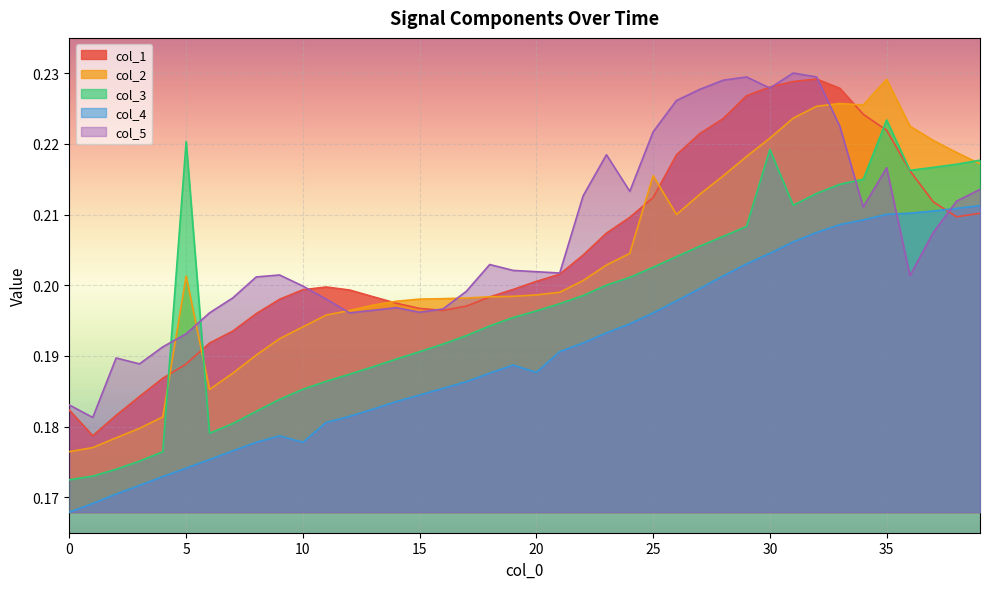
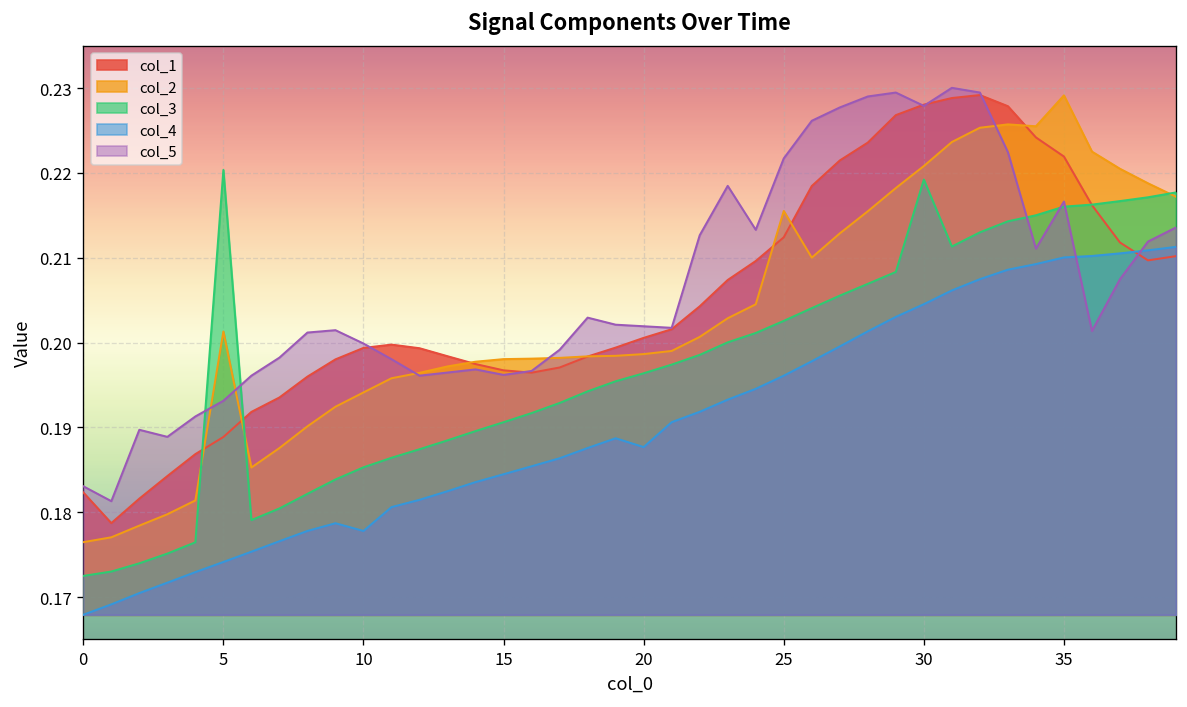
col_3, 35: 0.223 -> 0.216
